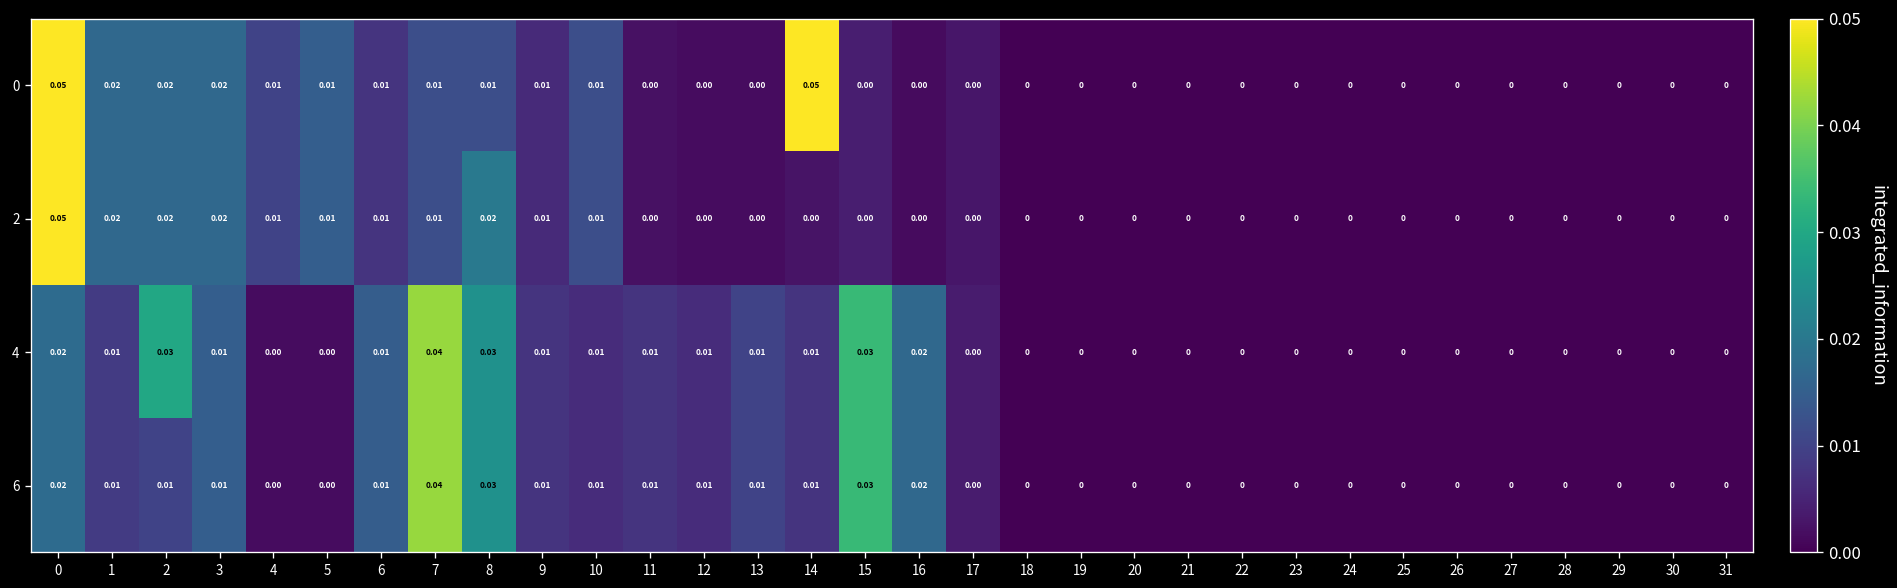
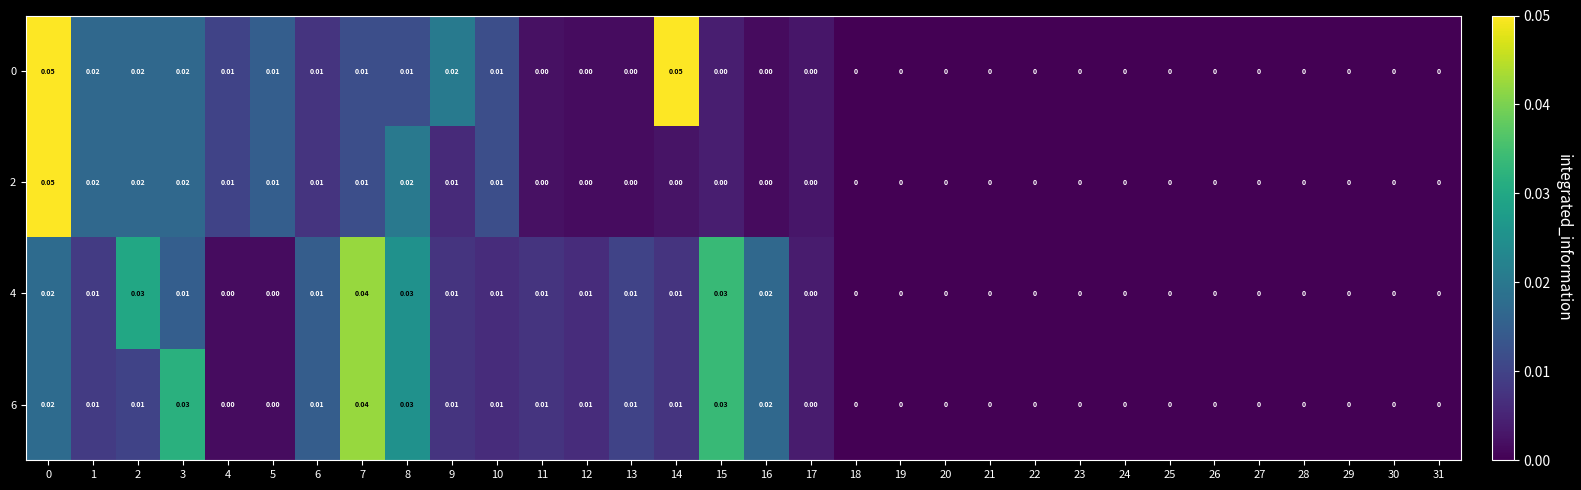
0, 9: 0.01 -> 0.02
6, 3: 0.01 -> 0.03
